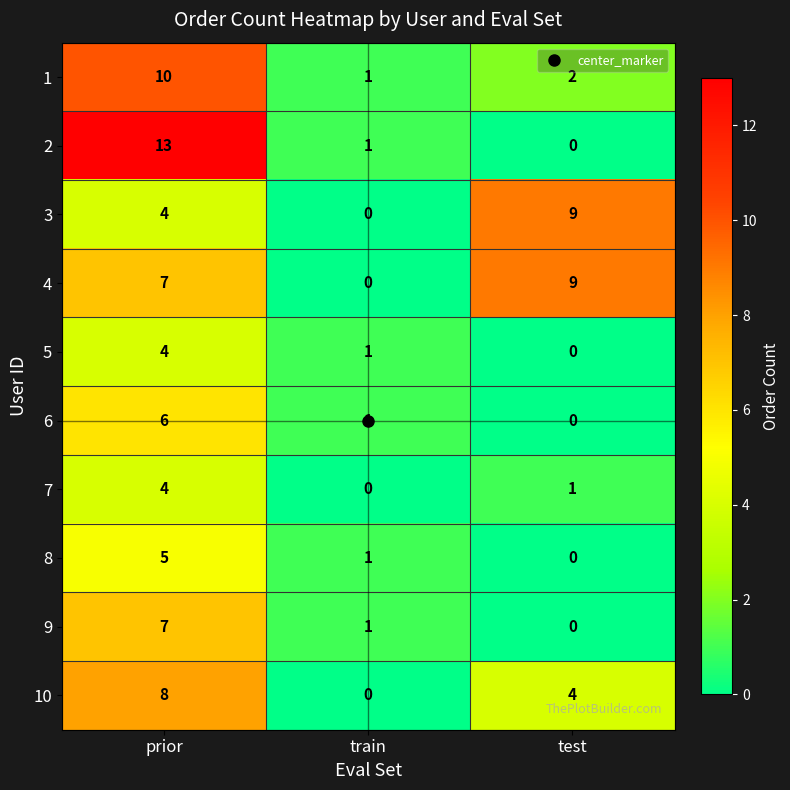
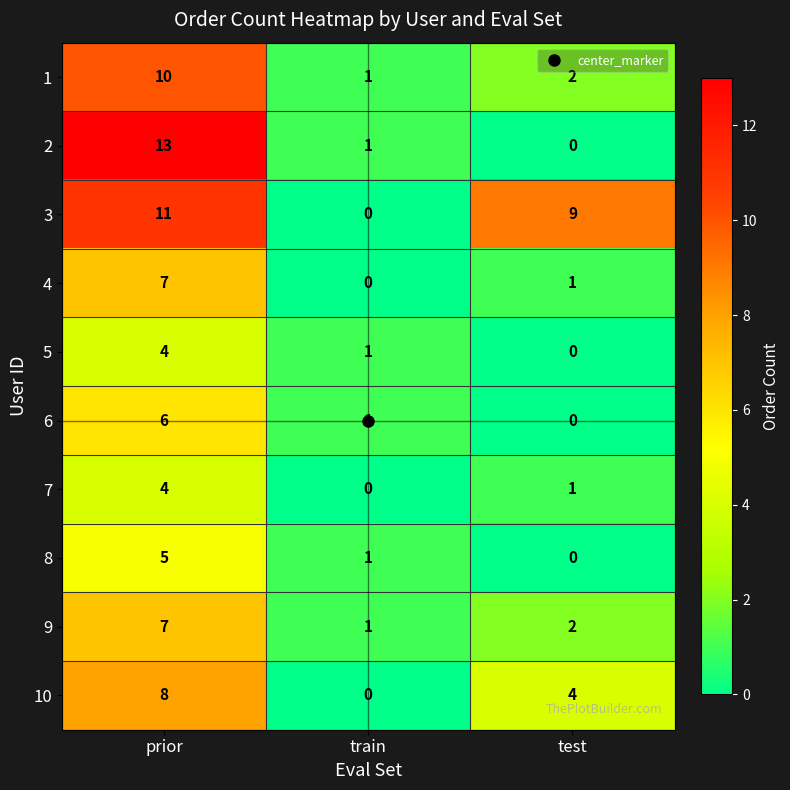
3, prior: 4 -> 11
4, test: 9 -> 1
9, test: 0 -> 2
